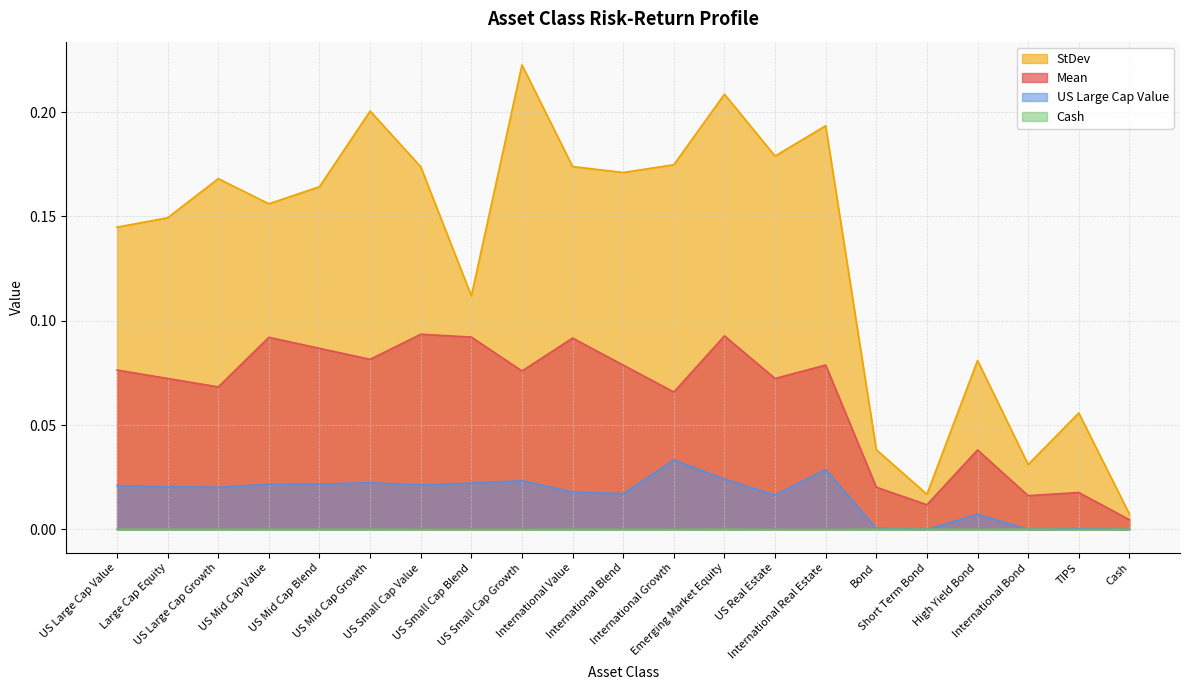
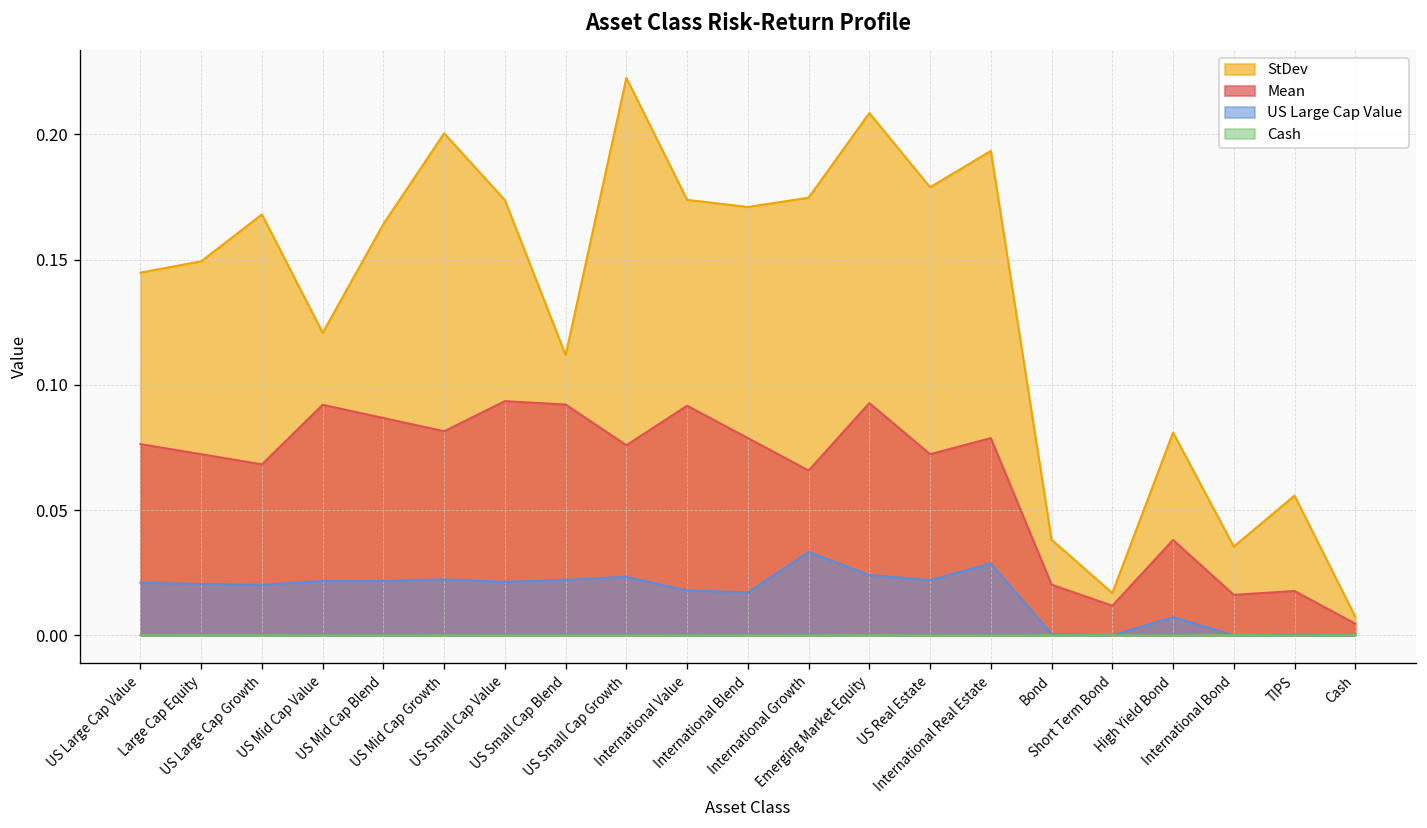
StDev, US Mid Cap Value: 0.156 -> 0.121
US Large Cap Value, US Real Estate: 0.016 -> 0.022
StDev, International Bond: 0.031 -> 0.035
